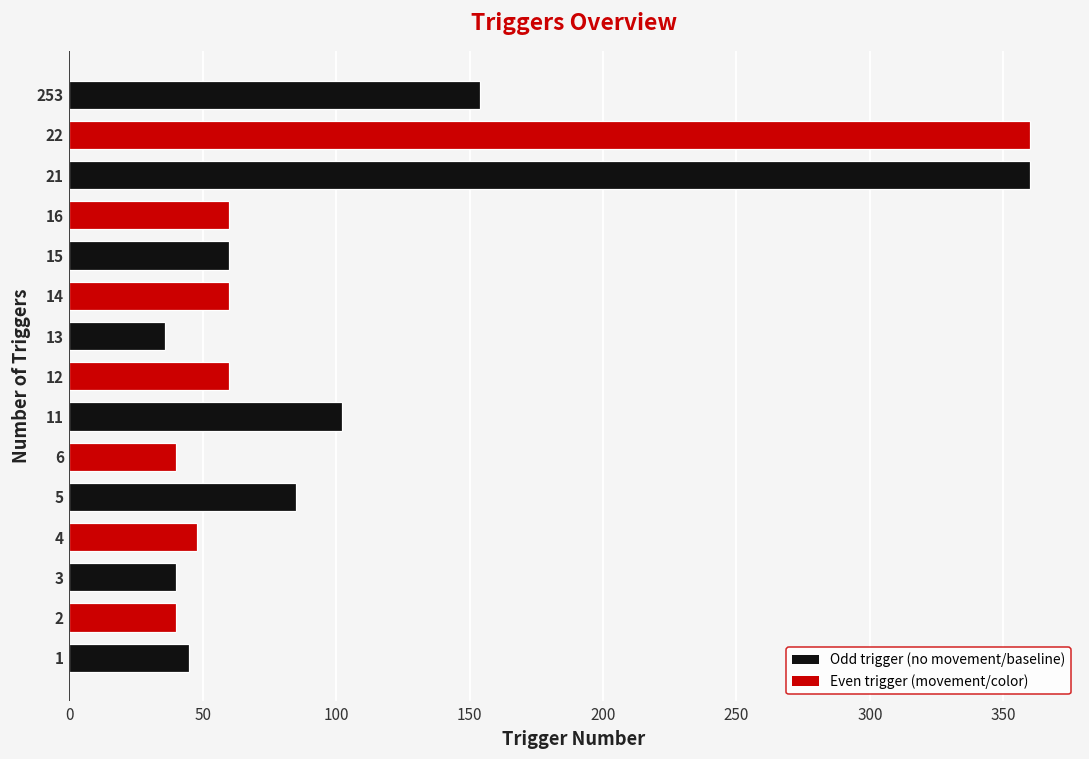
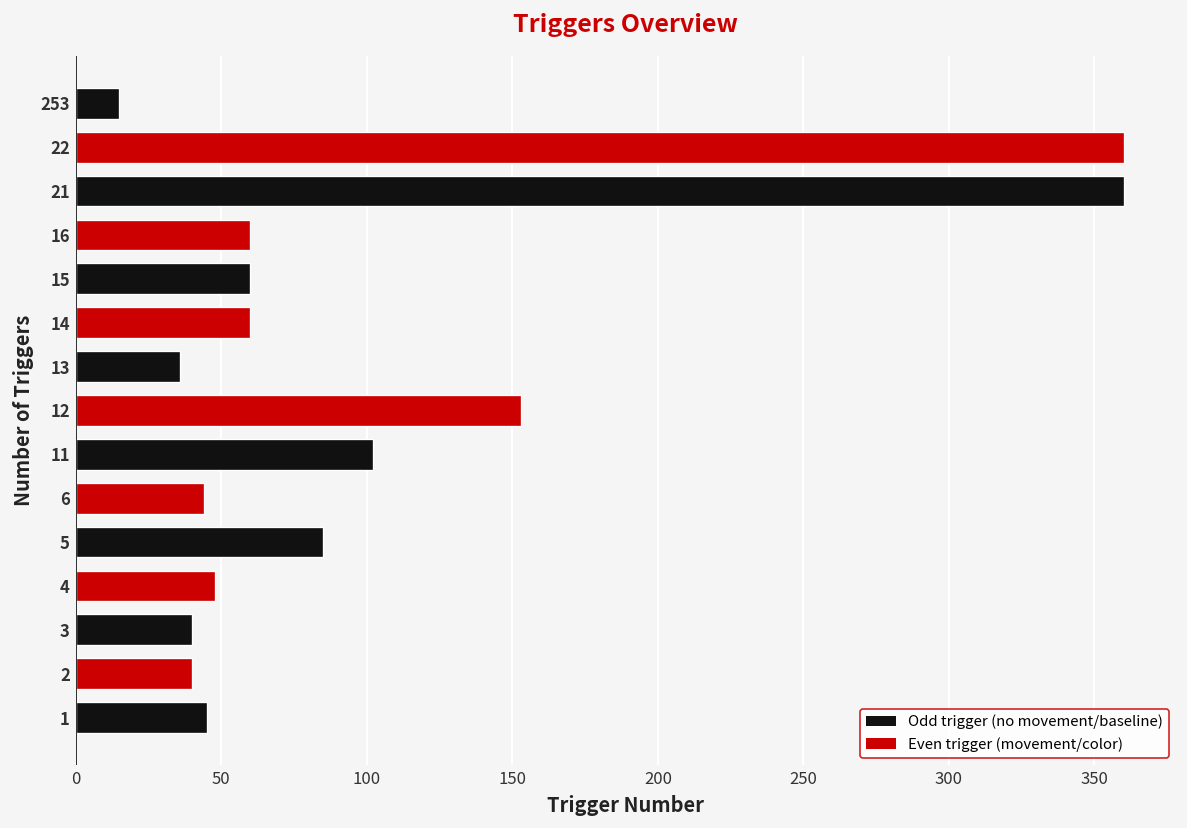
253: 154 -> 15
12: 60 -> 153
6: 40 -> 44
